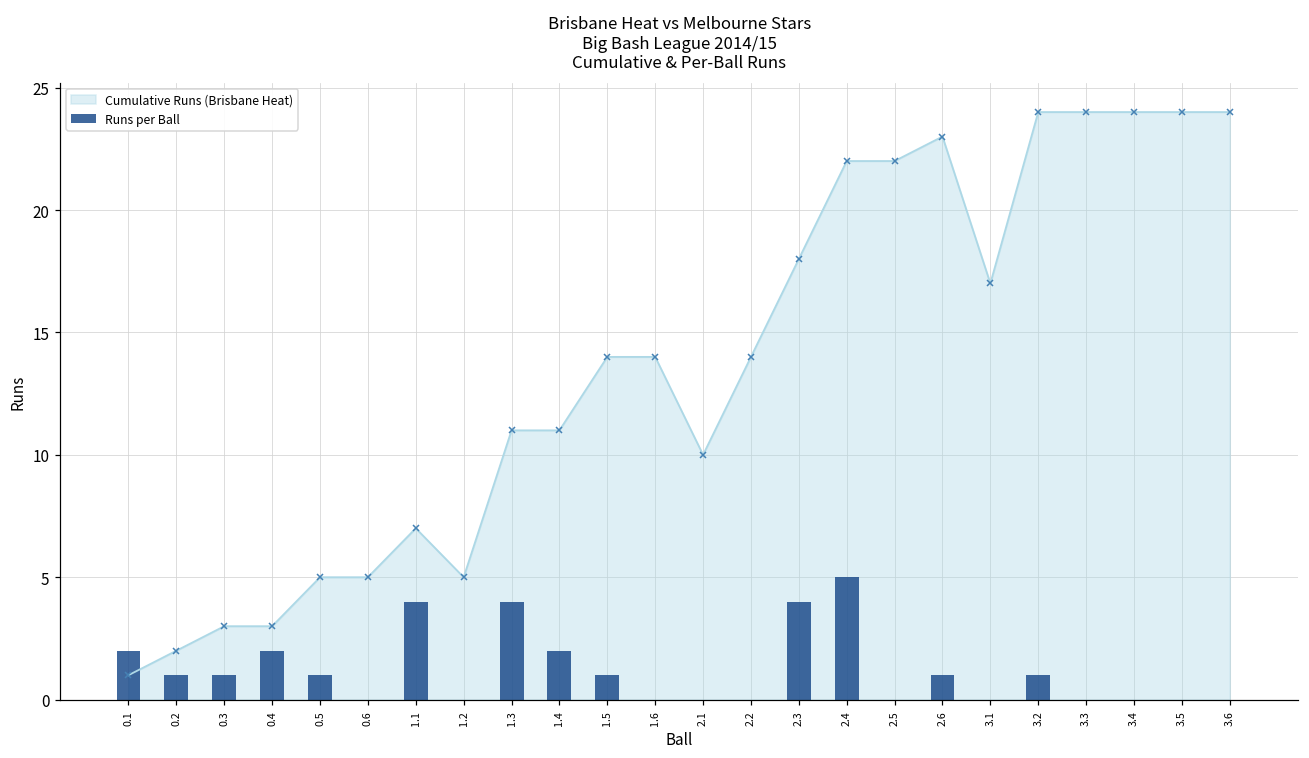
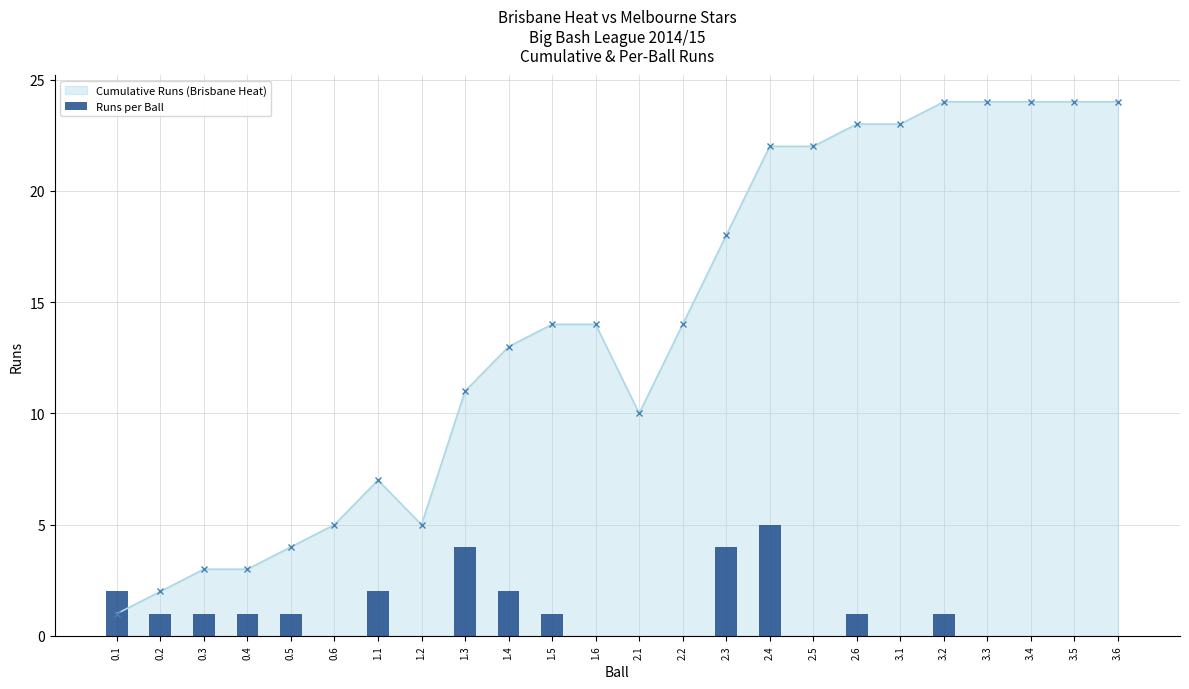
Runs per Ball, 0.4: 2 -> 1
Cumulative Runs (Brisbane Heat), 0.5: 5 -> 4
Runs per Ball, 1.1: 4 -> 2
Cumulative Runs (Brisbane Heat), 1.4: 11 -> 13
Cumulative Runs (Brisbane Heat), 3.1: 17 -> 23
